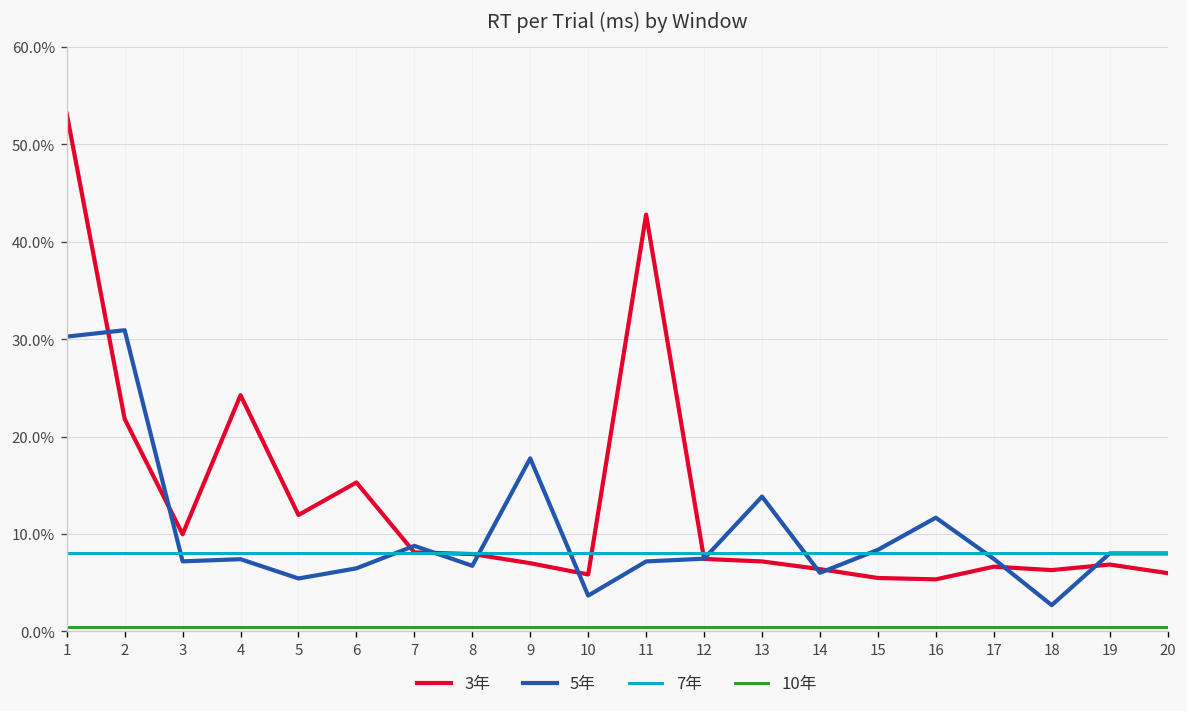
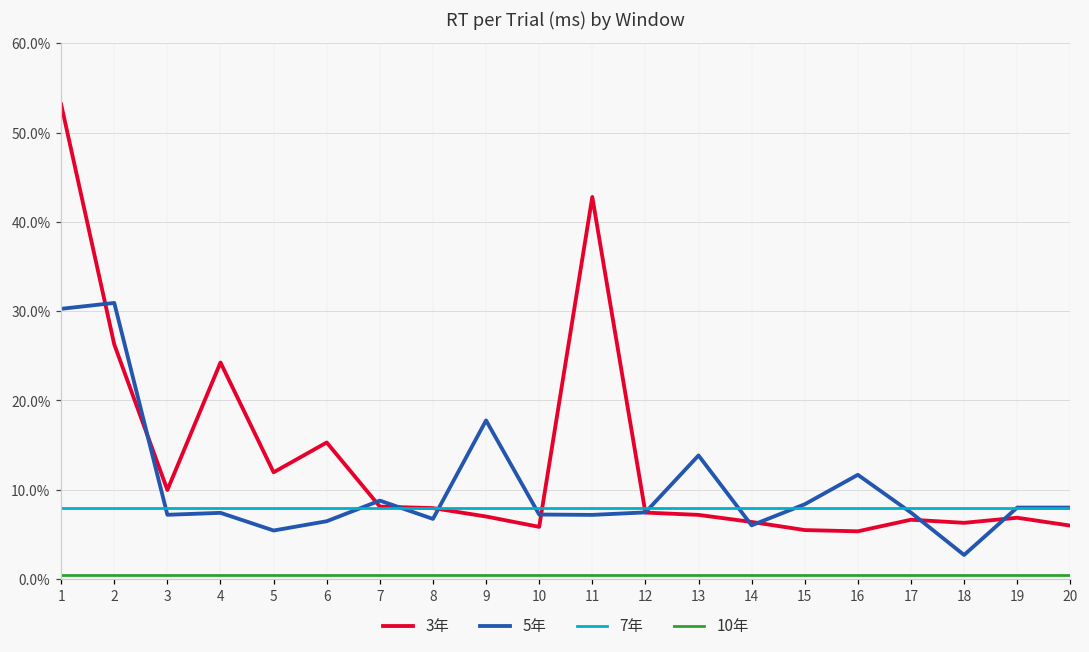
3年, 2: 22% -> 26%
5年, 10: 4% -> 7%
